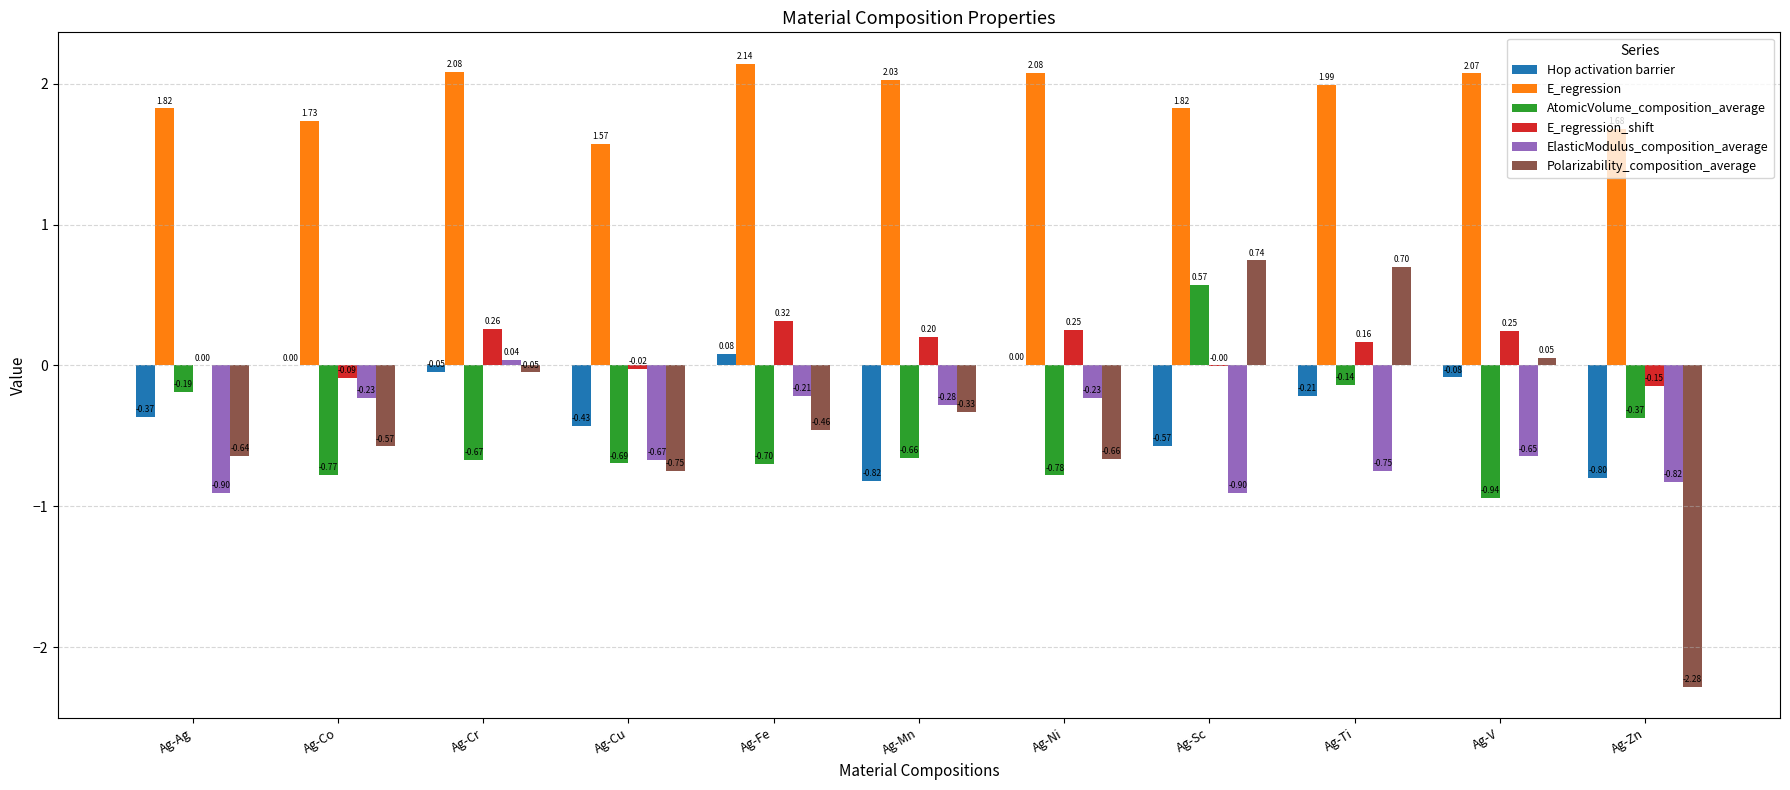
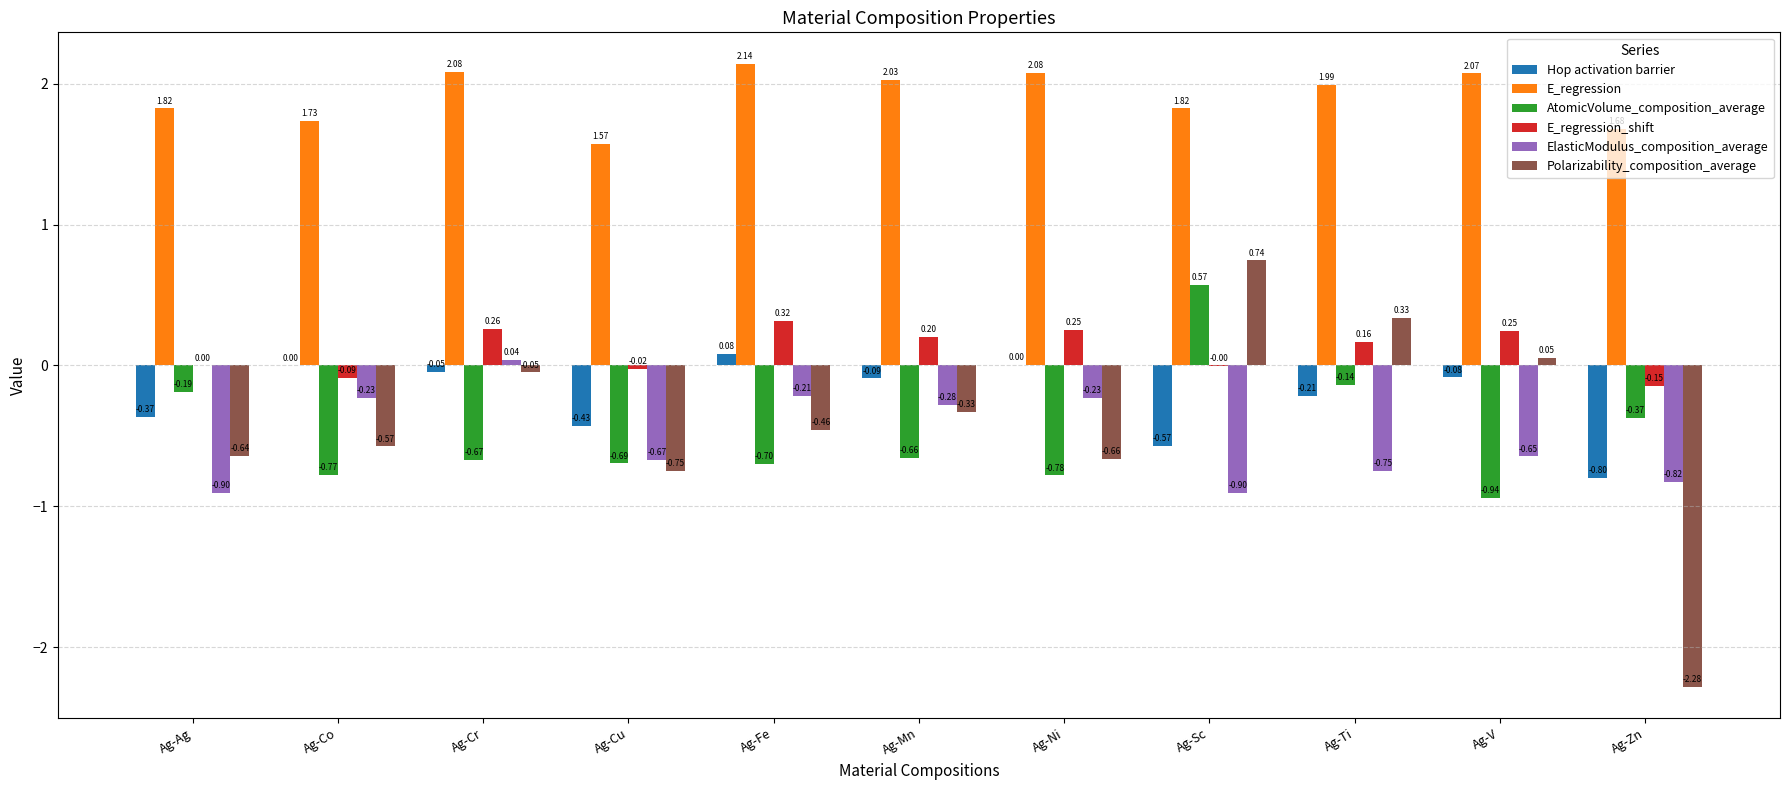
Hop activation barrier, Ag-Mn: -0.82 -> -0.09
Polarizability_composition_average, Ag-Ti: 0.70 -> 0.33
